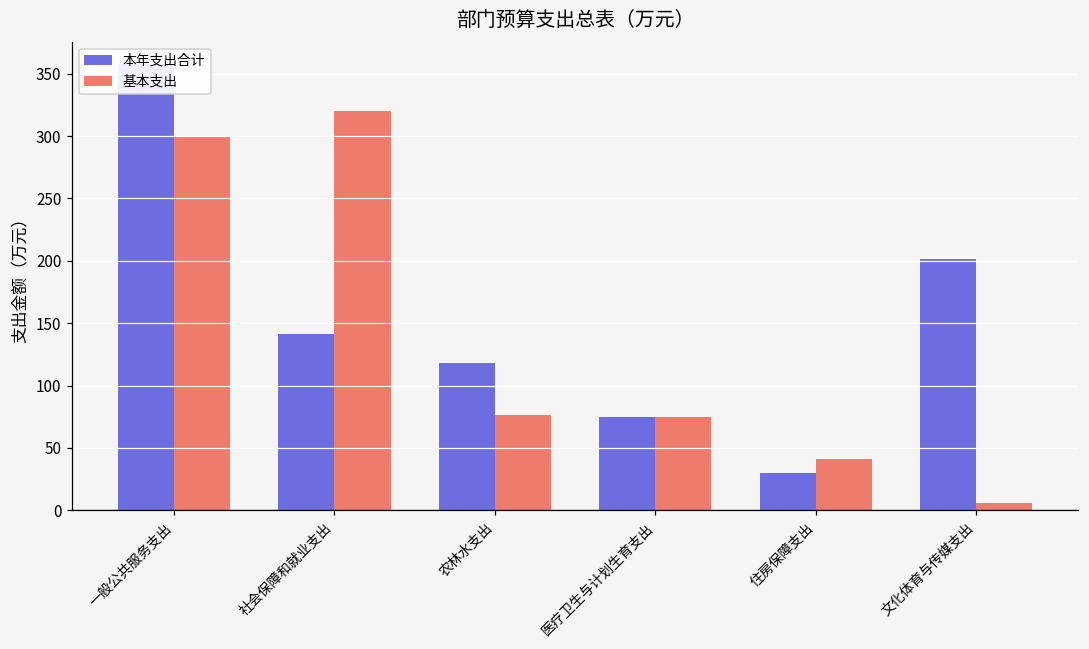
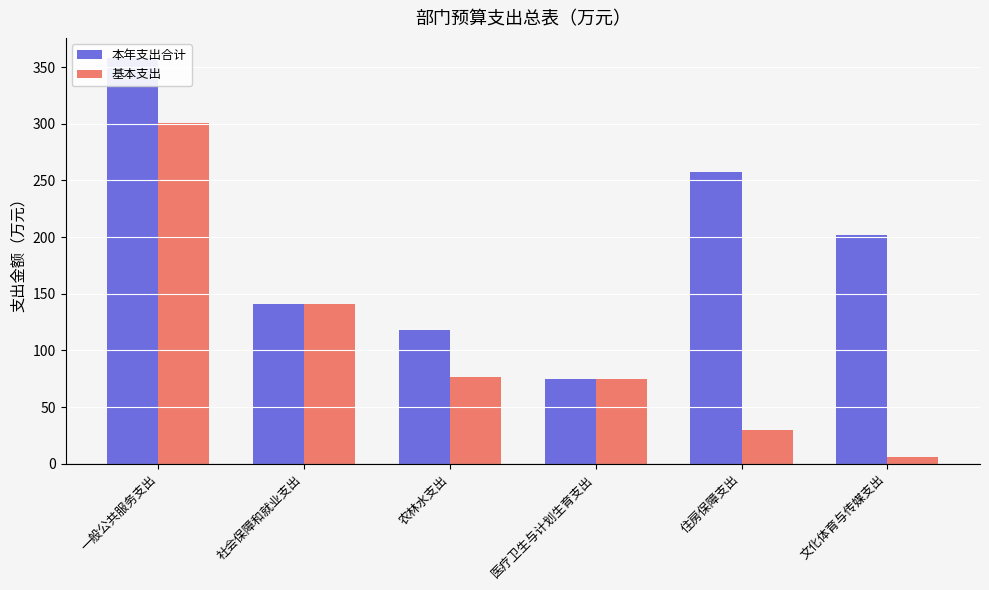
基本支出, 社会保障和就业支出: 320 -> 141
本年支出合计, 住房保障支出: 30 -> 258
基本支出, 住房保障支出: 41 -> 30
